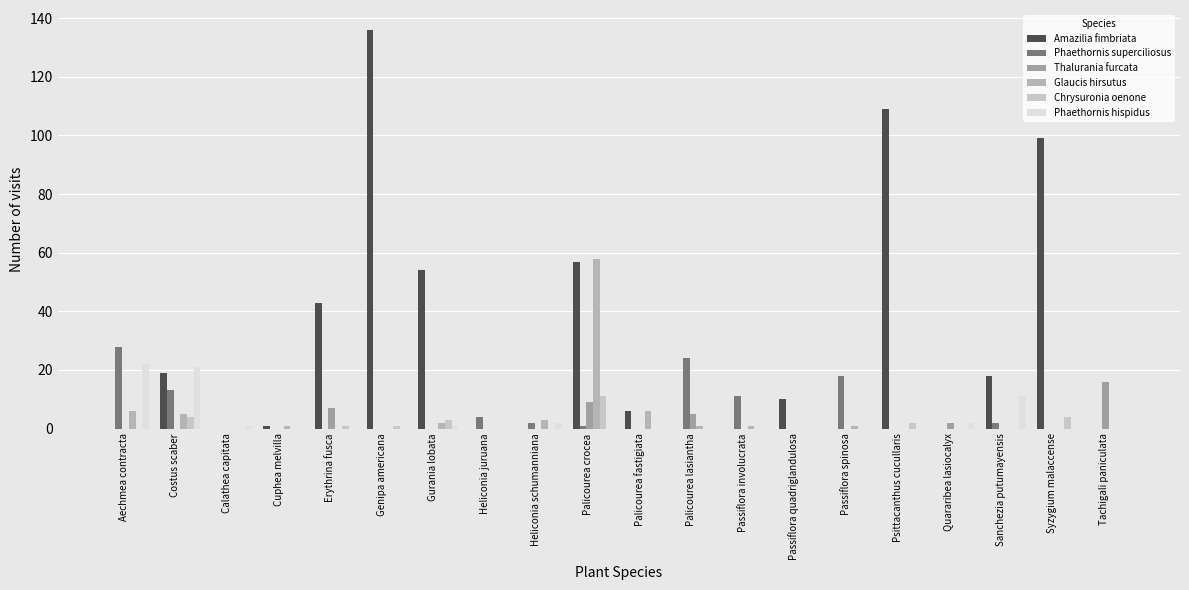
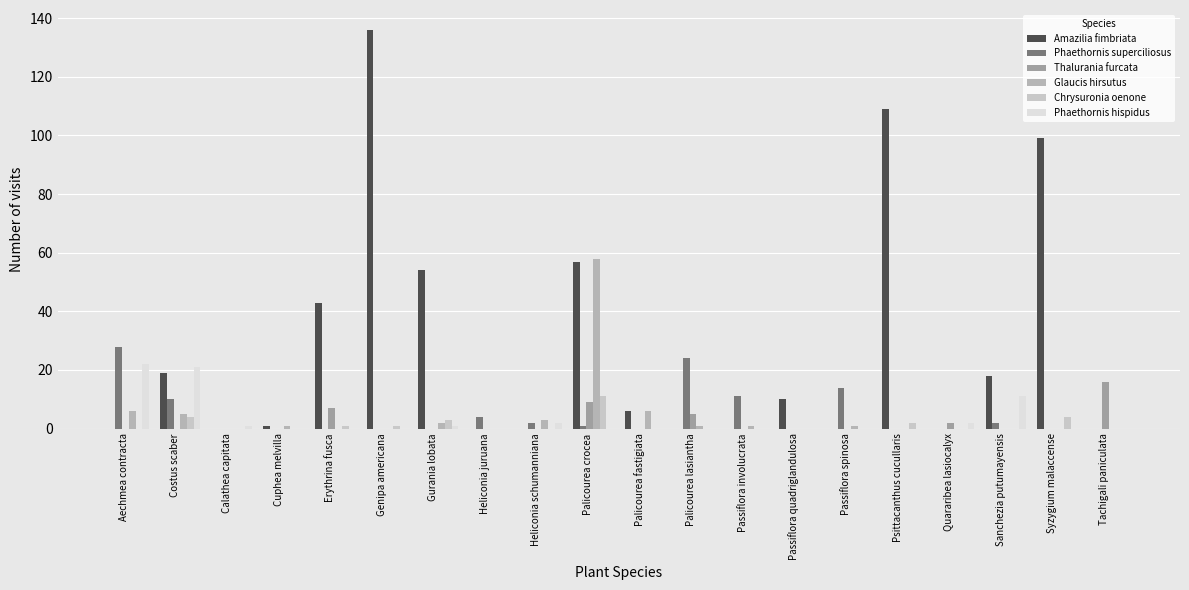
Phaethornis superciliosus, Costus scaber: 13 -> 10
Phaethornis superciliosus, Passiflora spinosa: 18 -> 14
